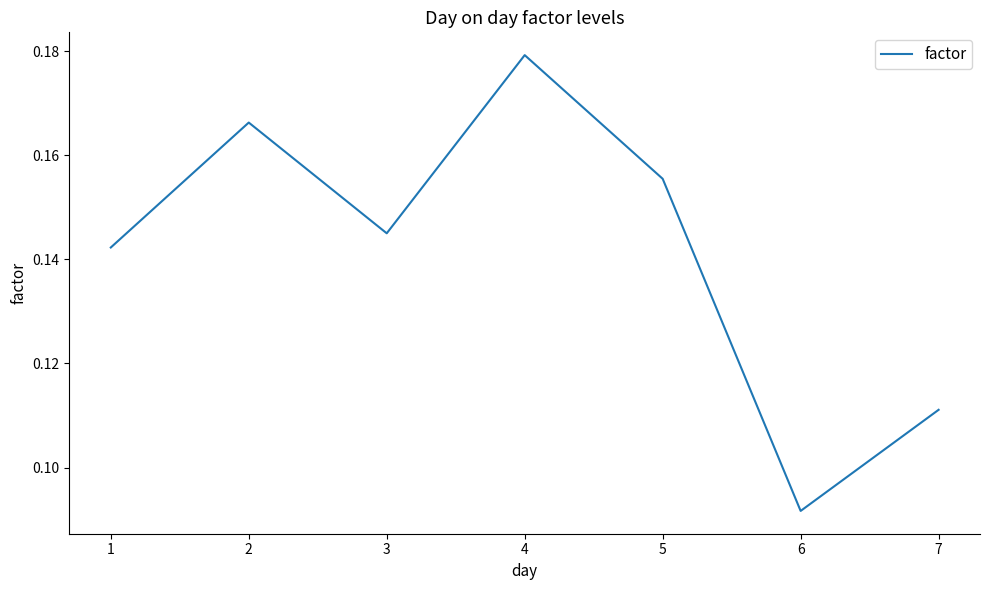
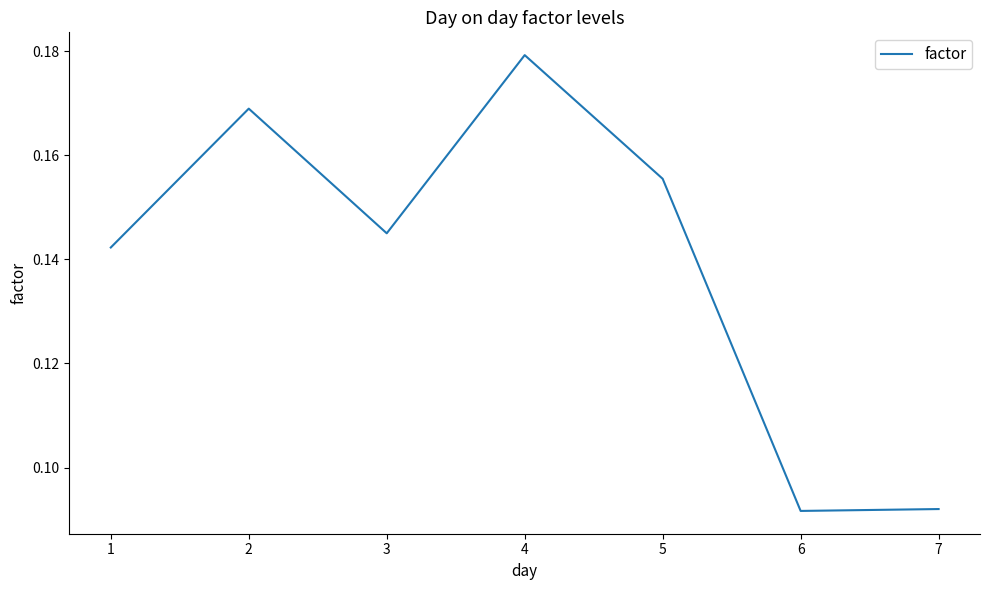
2: 0.166 -> 0.169
7: 0.111 -> 0.092
